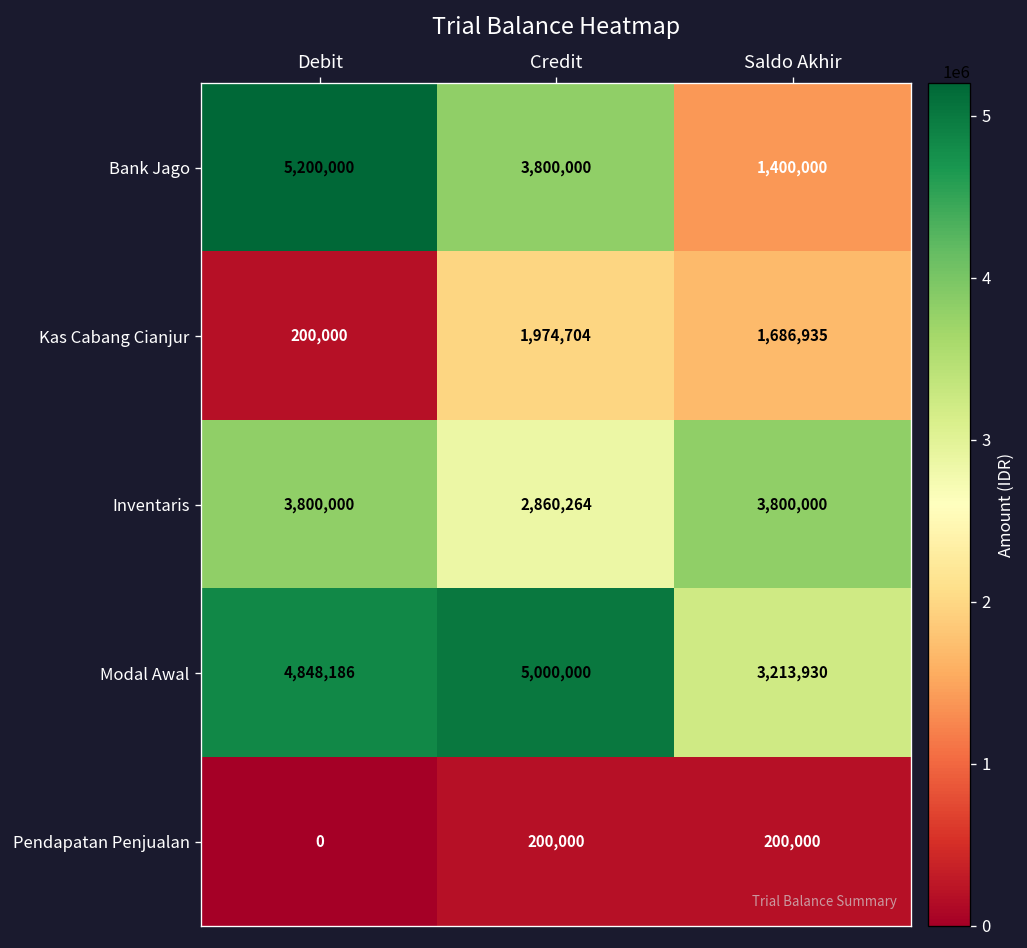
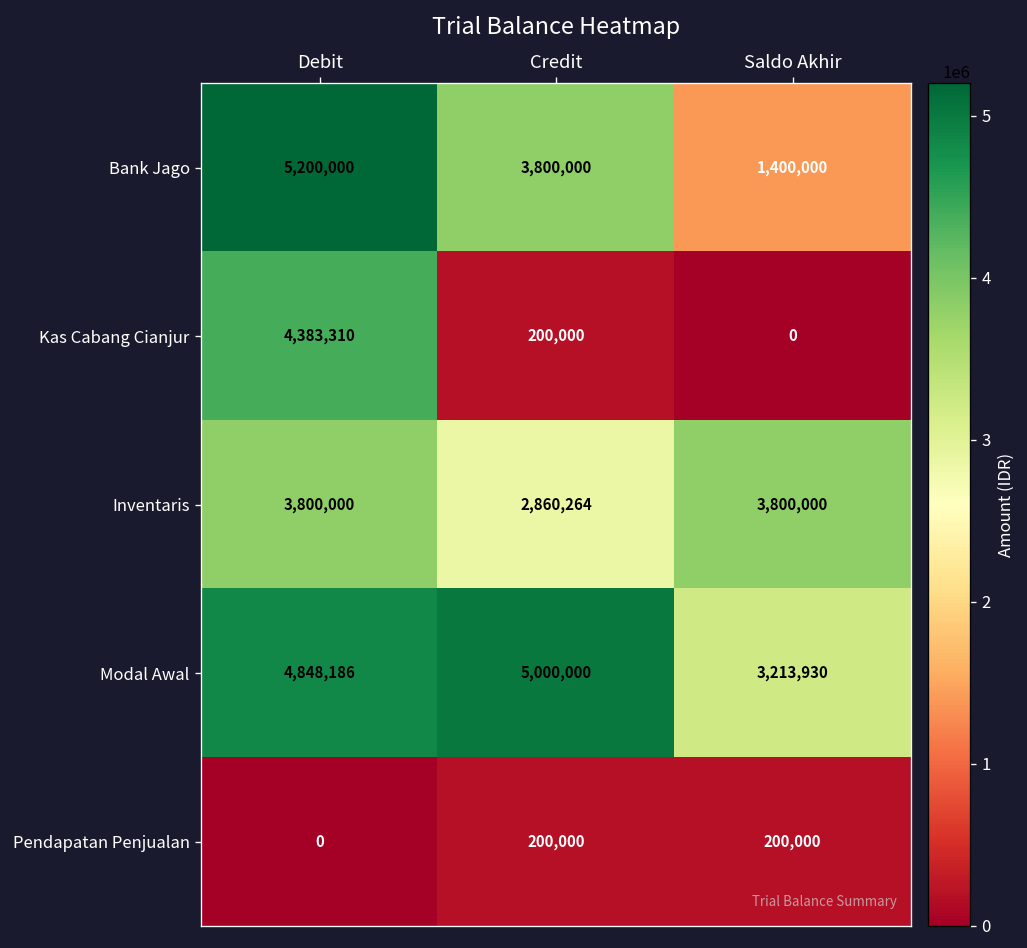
Kas Cabang Cianjur, Debit: 200,000 -> 4,383,310
Kas Cabang Cianjur, Credit: 1,974,704 -> 200,000
Kas Cabang Cianjur, Saldo Akhir: 1,686,935 -> 0
